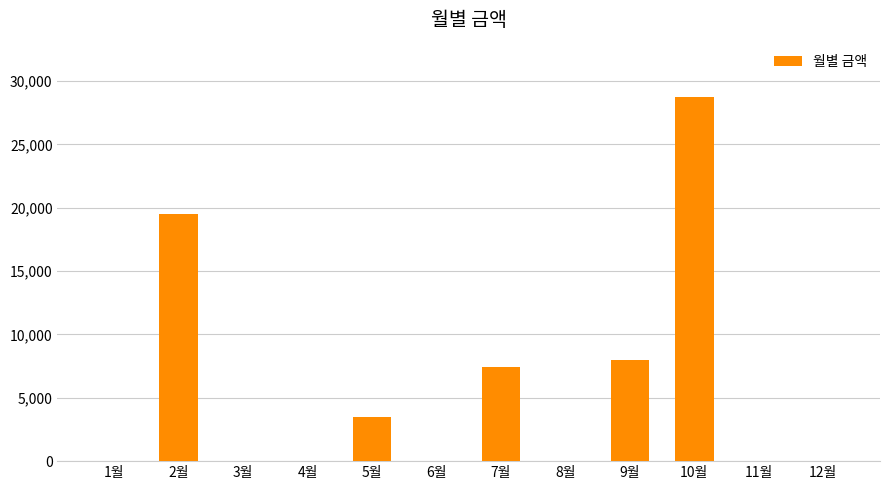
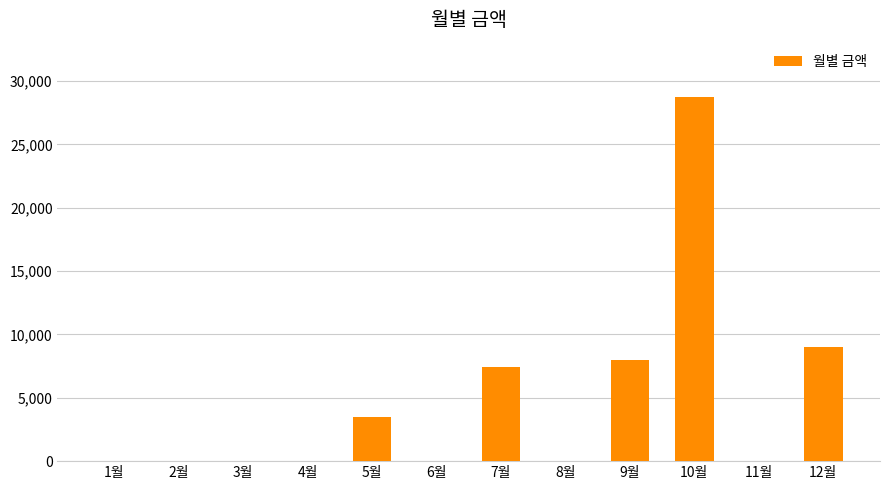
2월: 19,500 -> 0
12월: 0 -> 9,000
